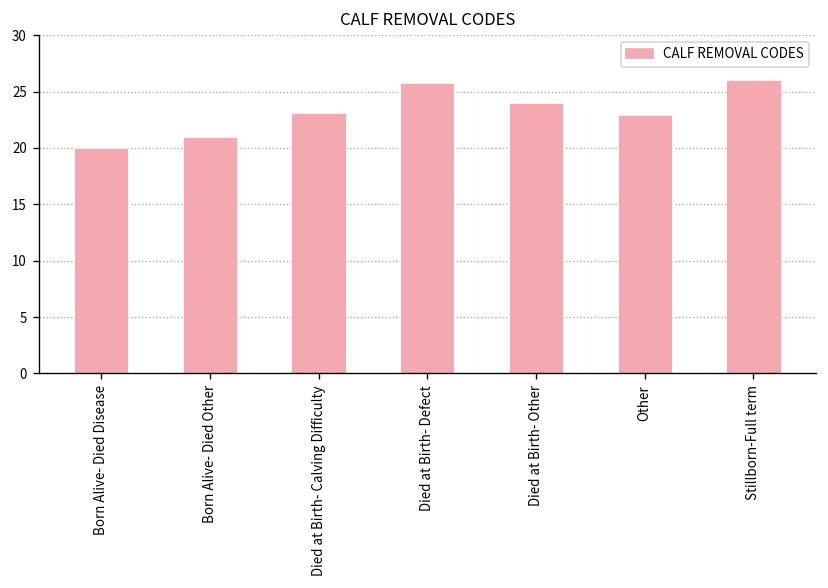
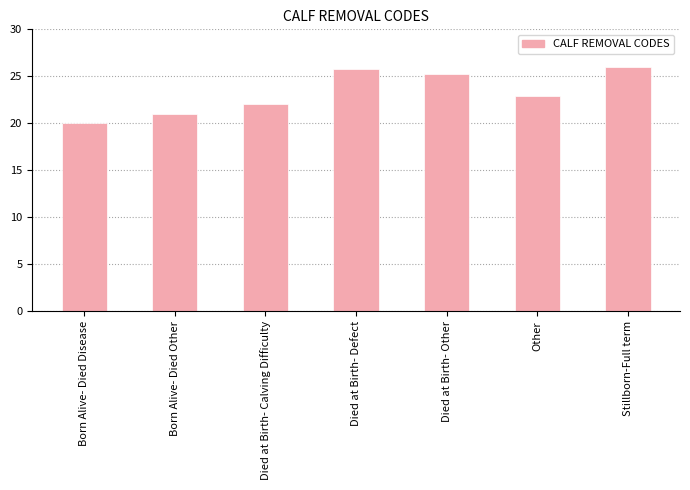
Died at Birth- Calving Difficulty: 23 -> 22
Died at Birth- Other: 24 -> 25
